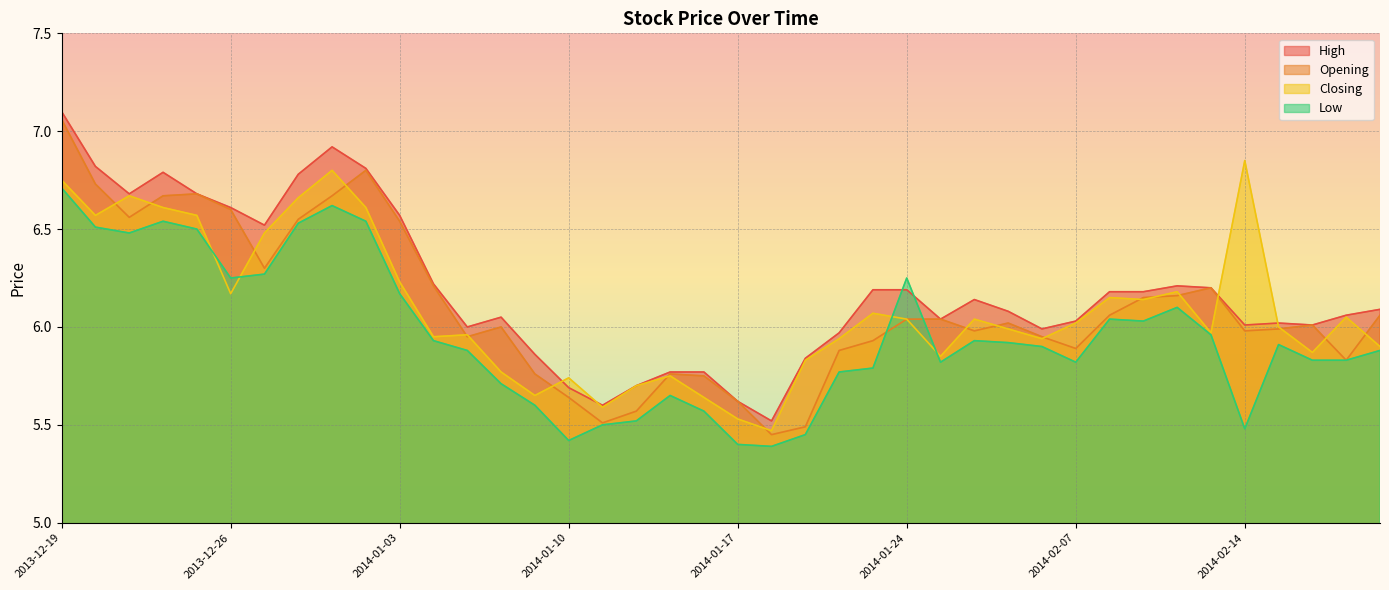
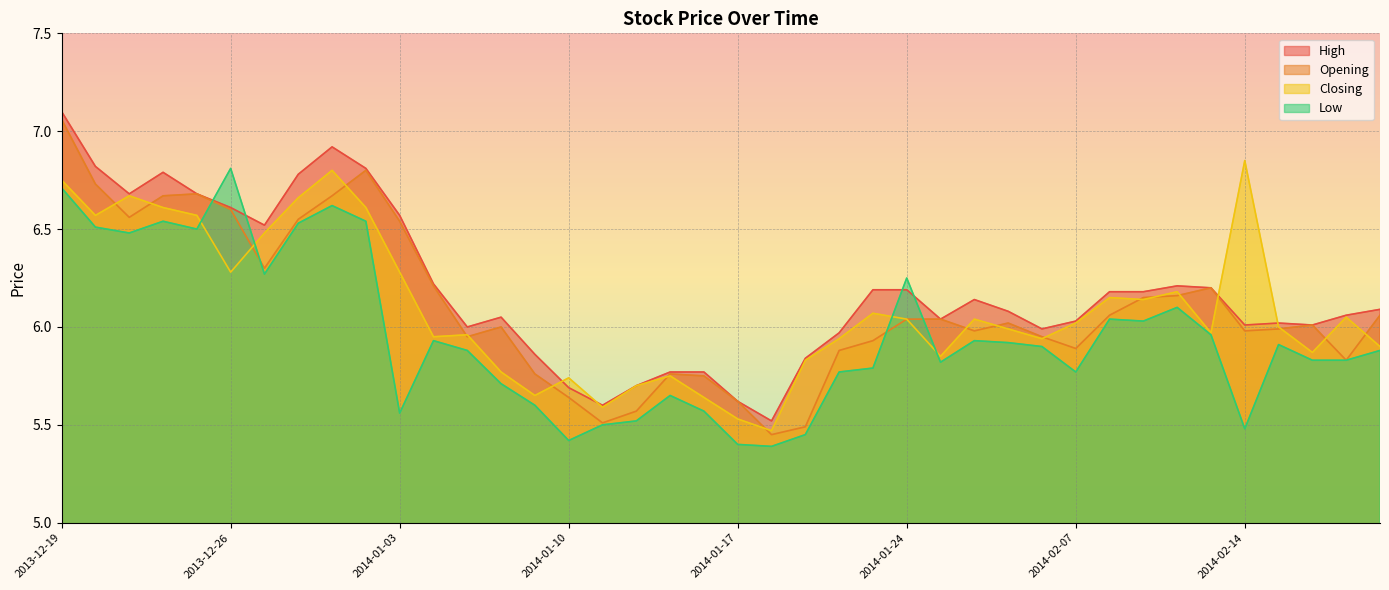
Closing, 2013-12-26: 6.17 -> 6.28
Low, 2013-12-26: 6.25 -> 6.81
Closing, 2014-01-03: 6.23 -> 6.28
Low, 2014-01-03: 6.17 -> 5.56
Low, 2014-02-07: 5.82 -> 5.77
